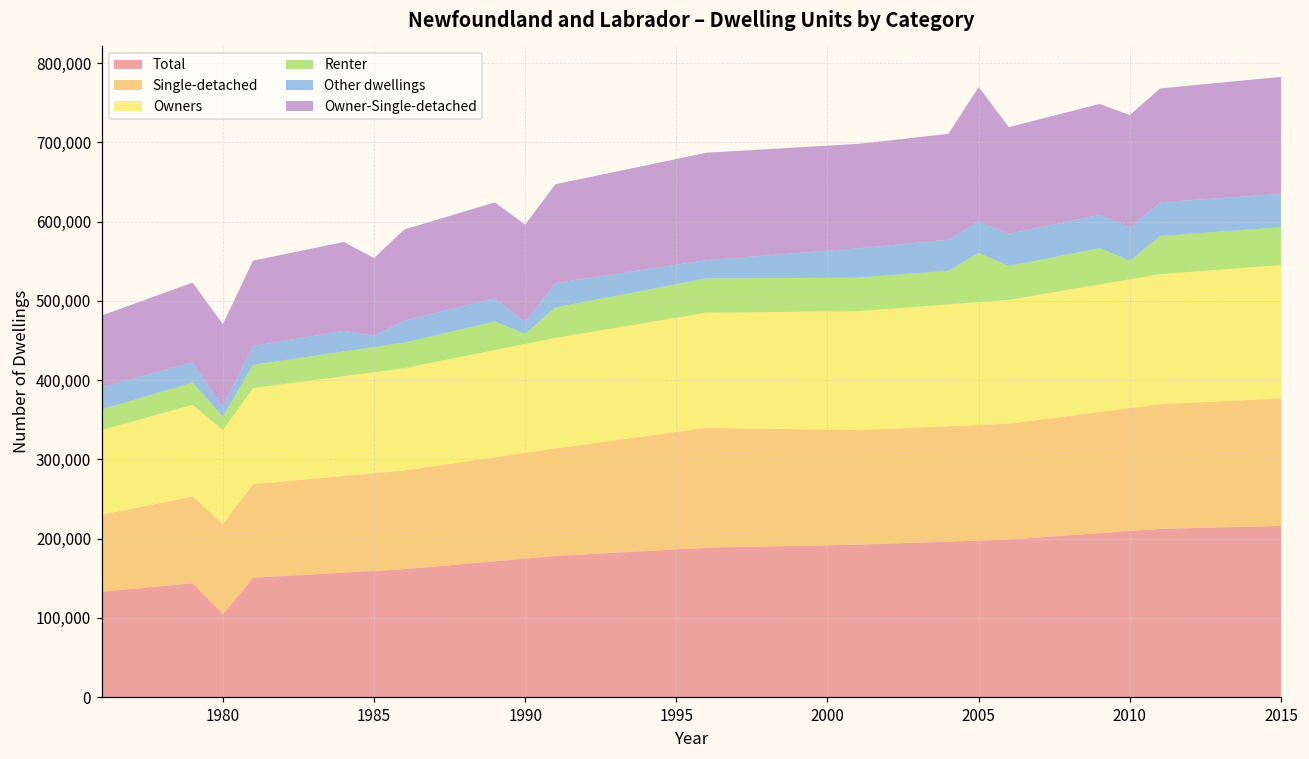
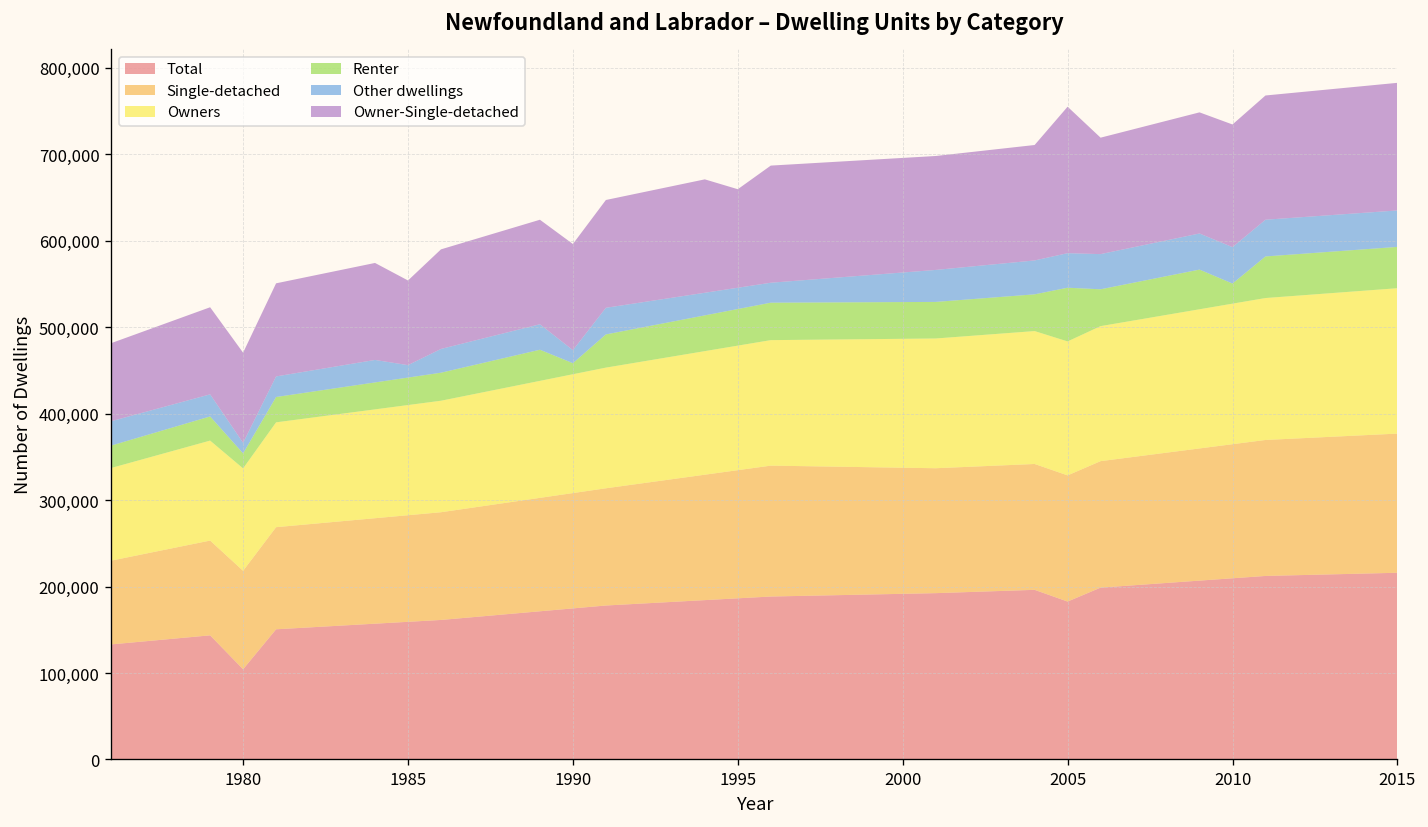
Owner-Single-detached, 1995: 130,000 -> 110,000
Total, 2005: 200,000 -> 180,000
